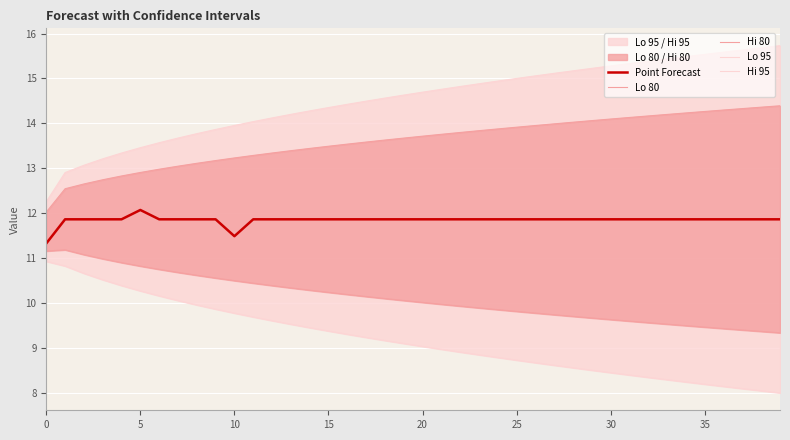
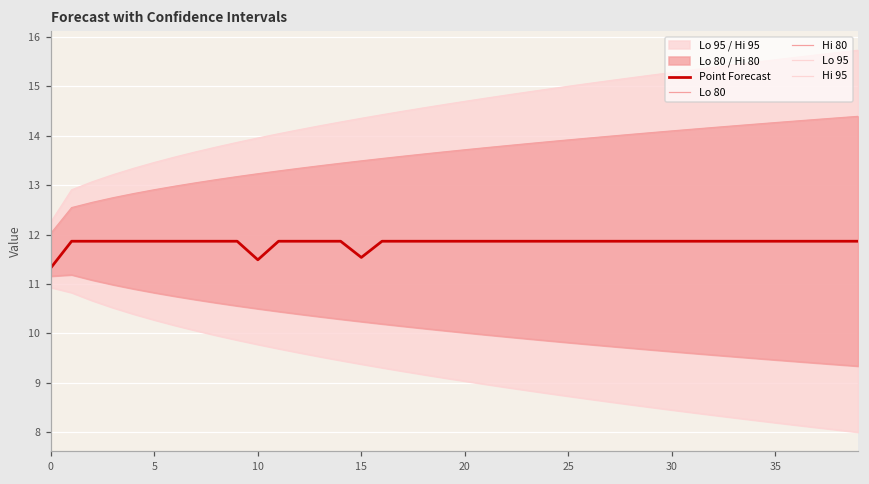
Point Forecast, 5: 12.1 -> 11.9
Point Forecast, 15: 11.9 -> 11.5
